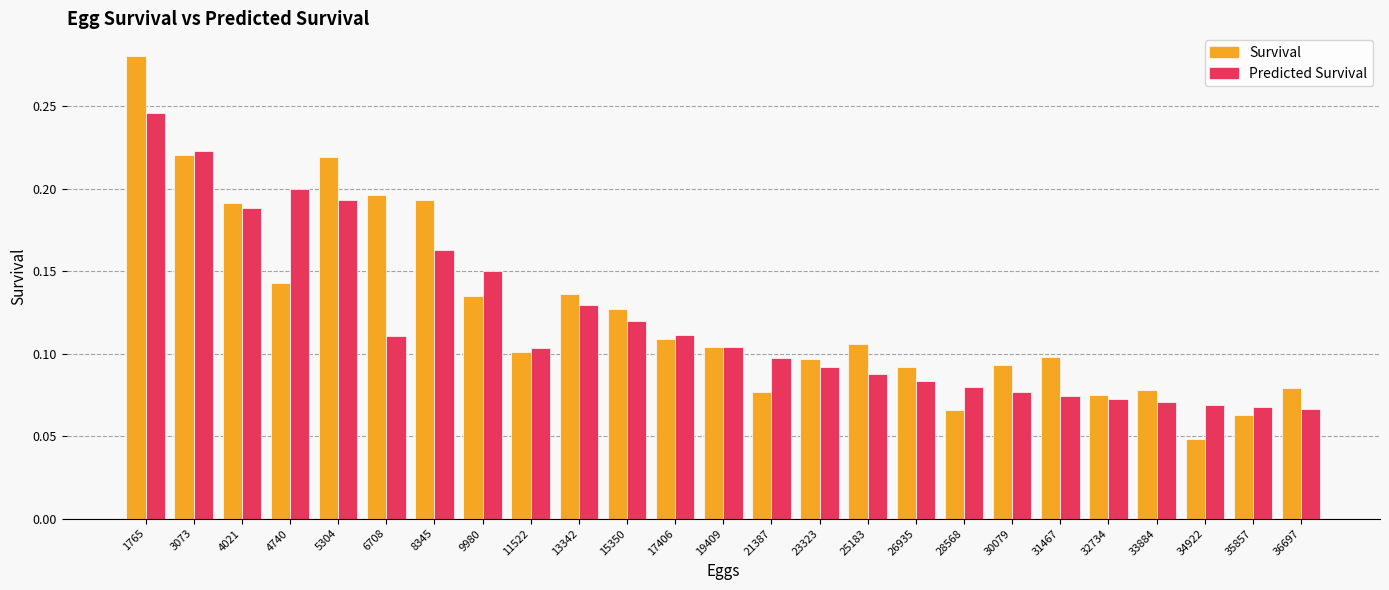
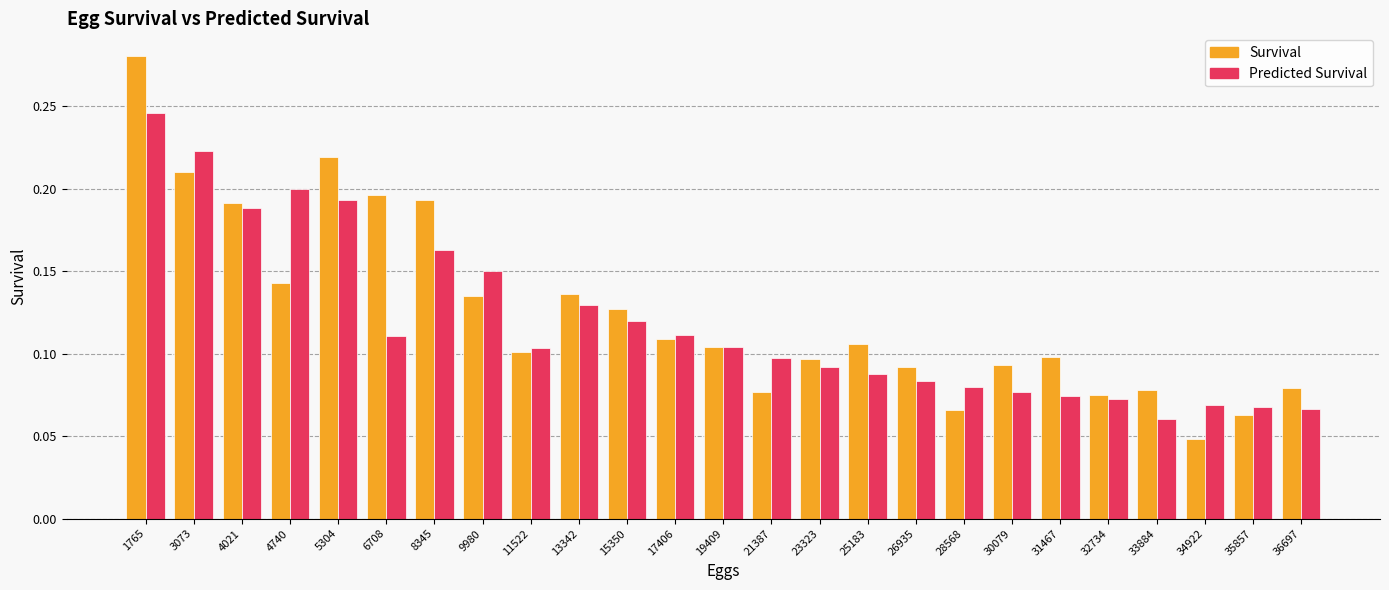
Survival, 3073: 0.22 -> 0.21
Predicted Survival, 33884: 0.070 -> 0.061
